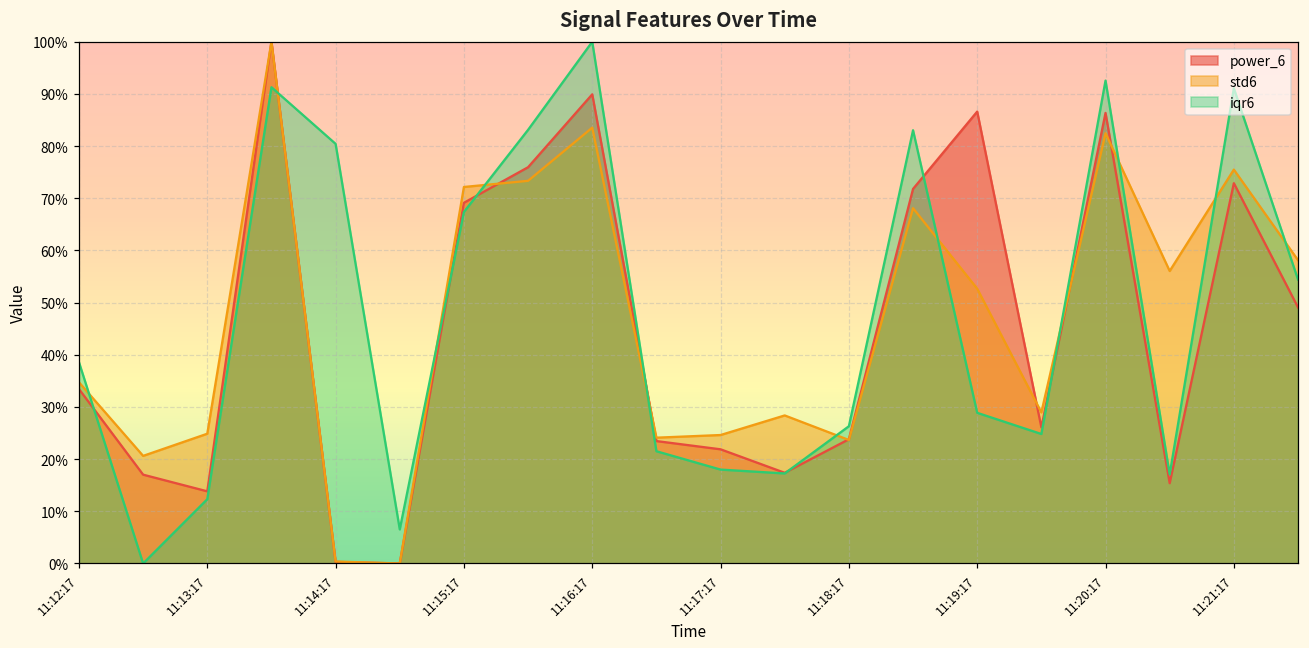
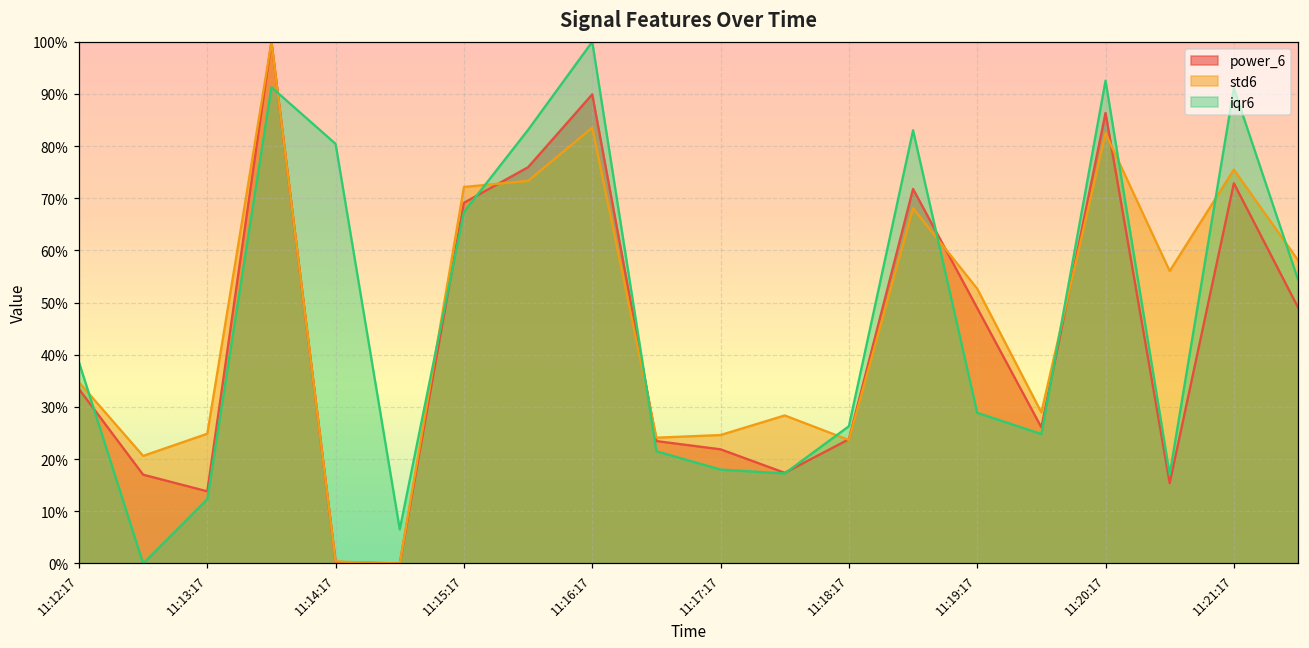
power_6, 11:19:17: 87% -> 49%
